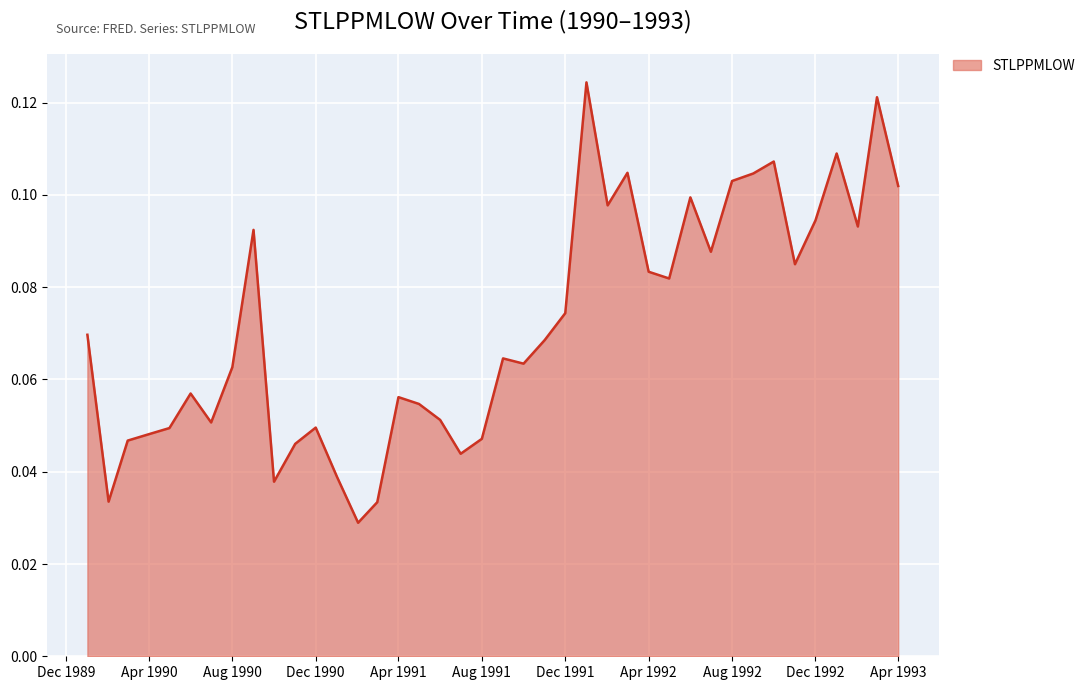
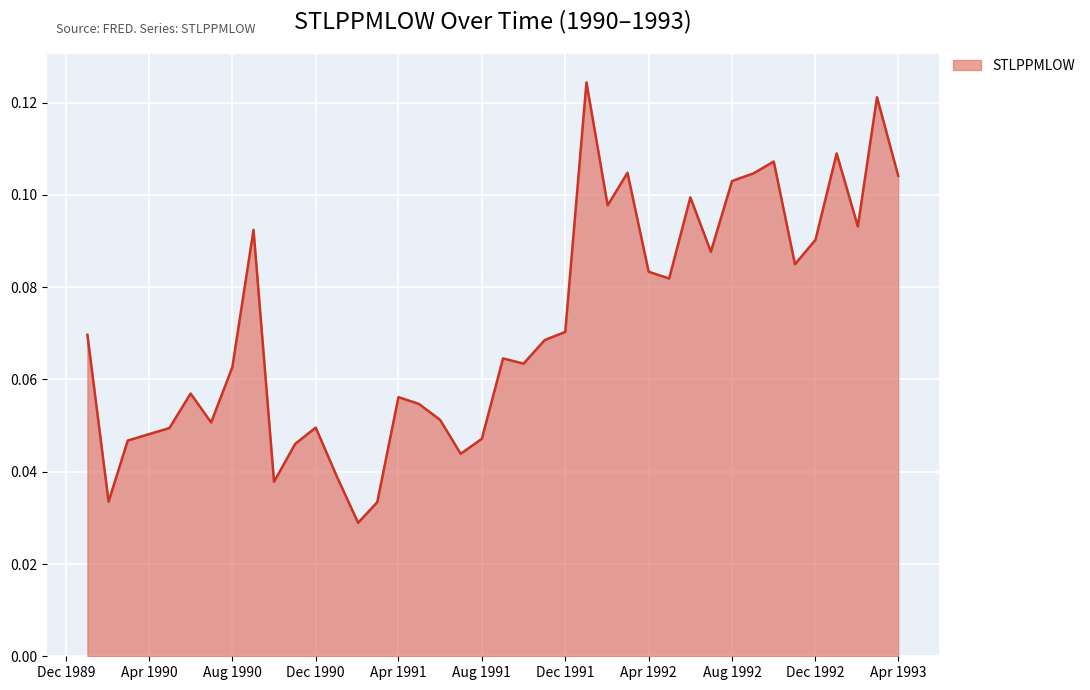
Dec 1991: 0.074 -> 0.070
Dec 1992: 0.094 -> 0.090
Apr 1993: 0.102 -> 0.104
